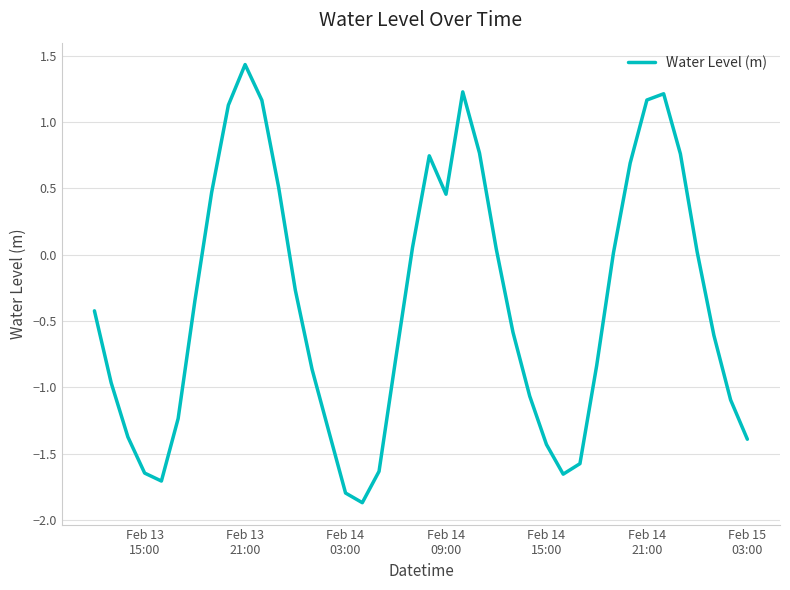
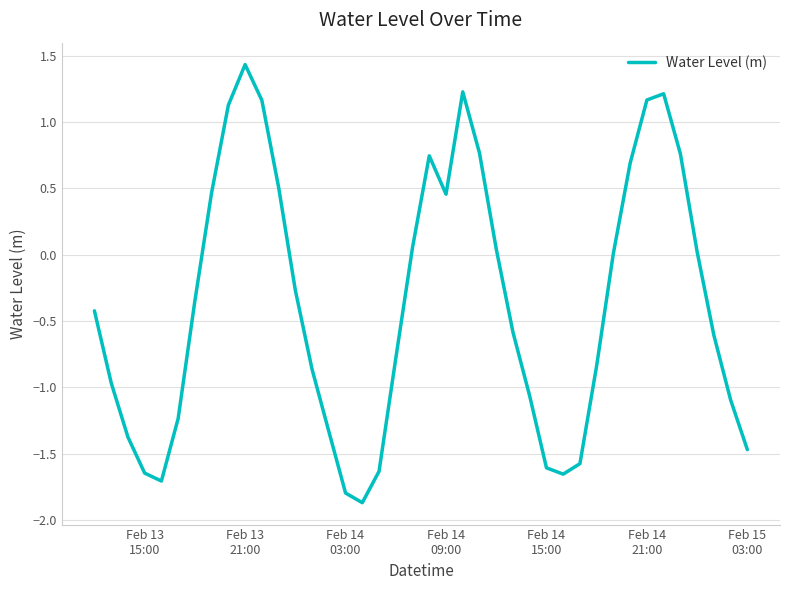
Feb 14 15:00: -1.43 -> -1.61
Feb 15 03:00: -1.39 -> -1.47
